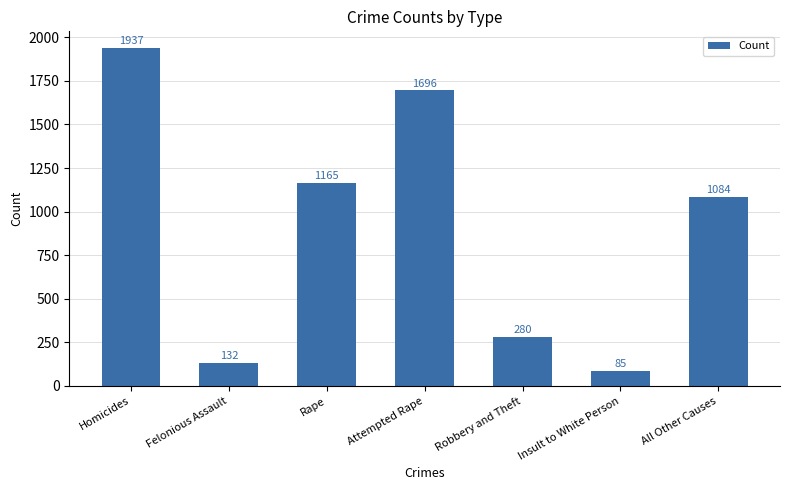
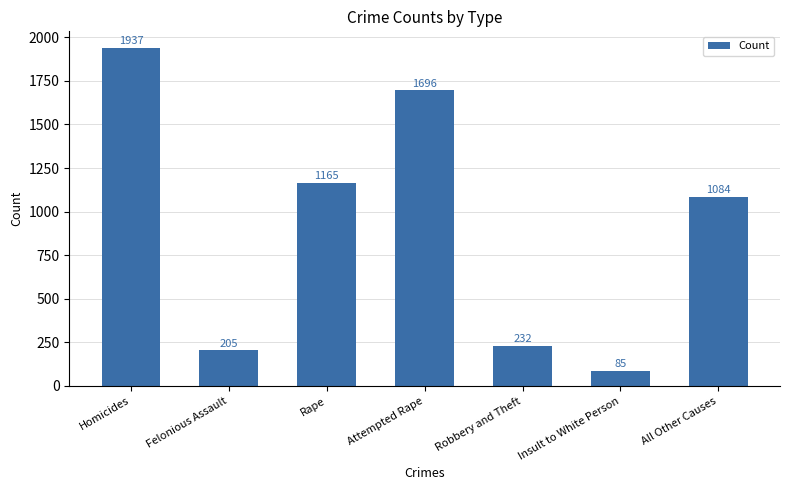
Felonious Assault: 132 -> 205
Robbery and Theft: 280 -> 232
